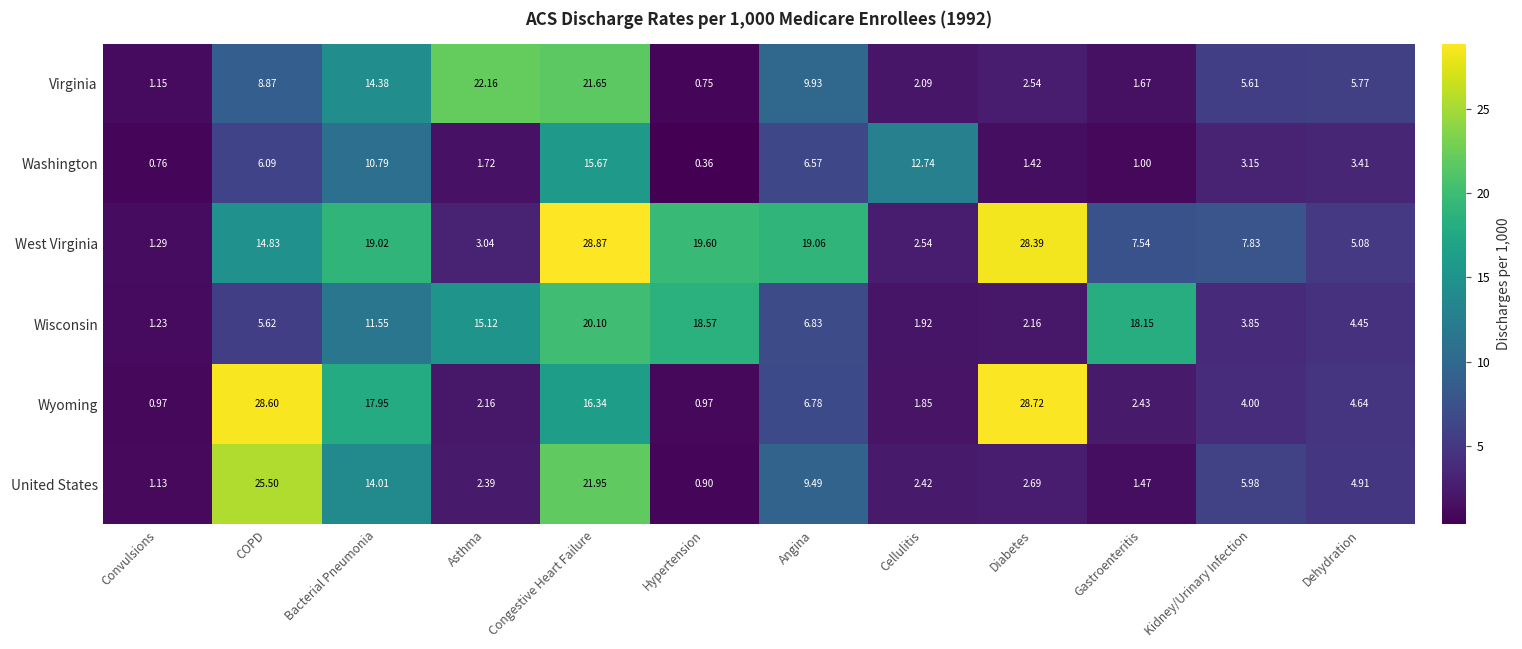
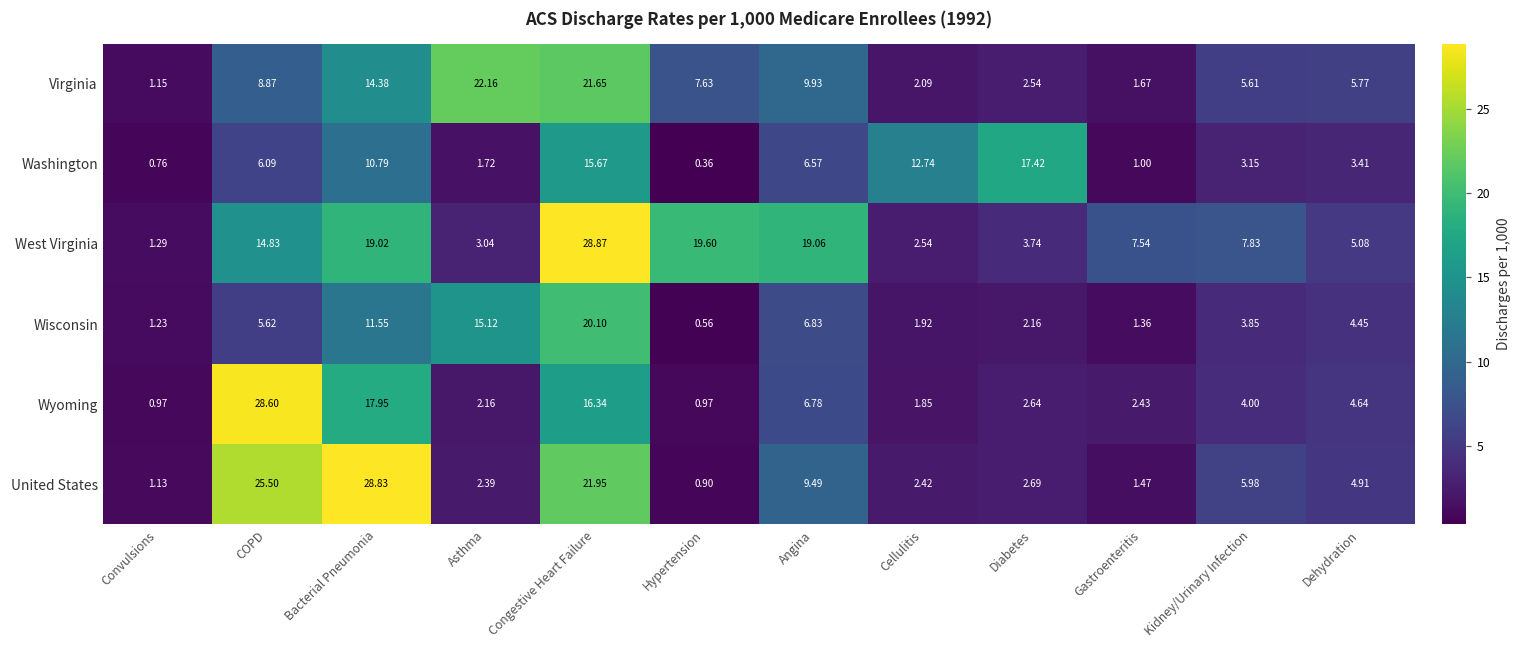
Virginia, Hypertension: 0.75 -> 7.63
Washington, Diabetes: 1.42 -> 17.42
West Virginia, Diabetes: 28.39 -> 3.74
Wisconsin, Hypertension: 18.57 -> 0.56
Wisconsin, Gastroenteritis: 18.15 -> 1.36
Wyoming, Diabetes: 28.72 -> 2.64
United States, Bacterial Pneumonia: 14.01 -> 28.83
